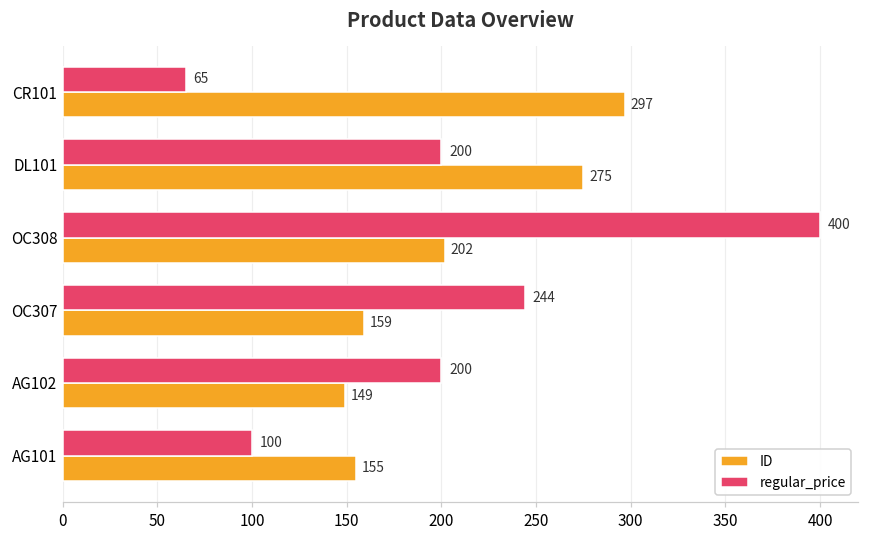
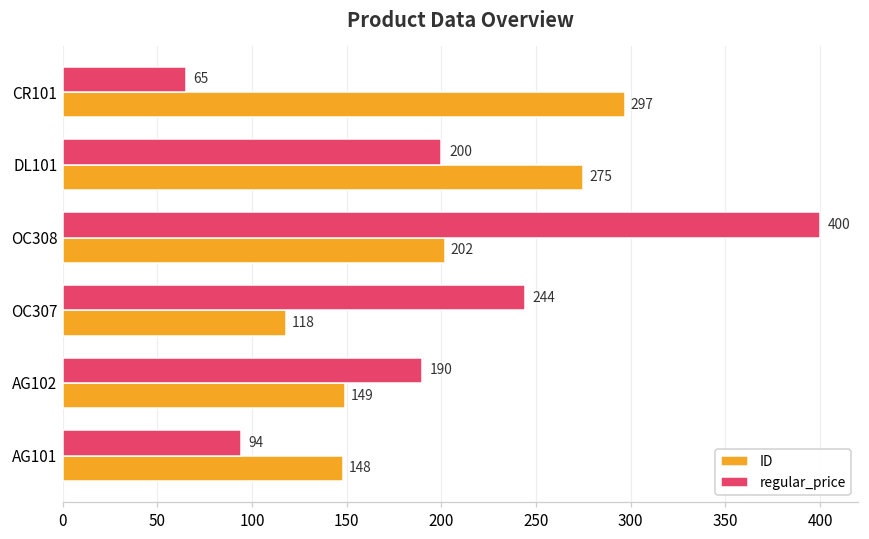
ID, OC307: 159 -> 118
regular_price, AG102: 200 -> 190
regular_price, AG101: 100 -> 94
ID, AG101: 155 -> 148
